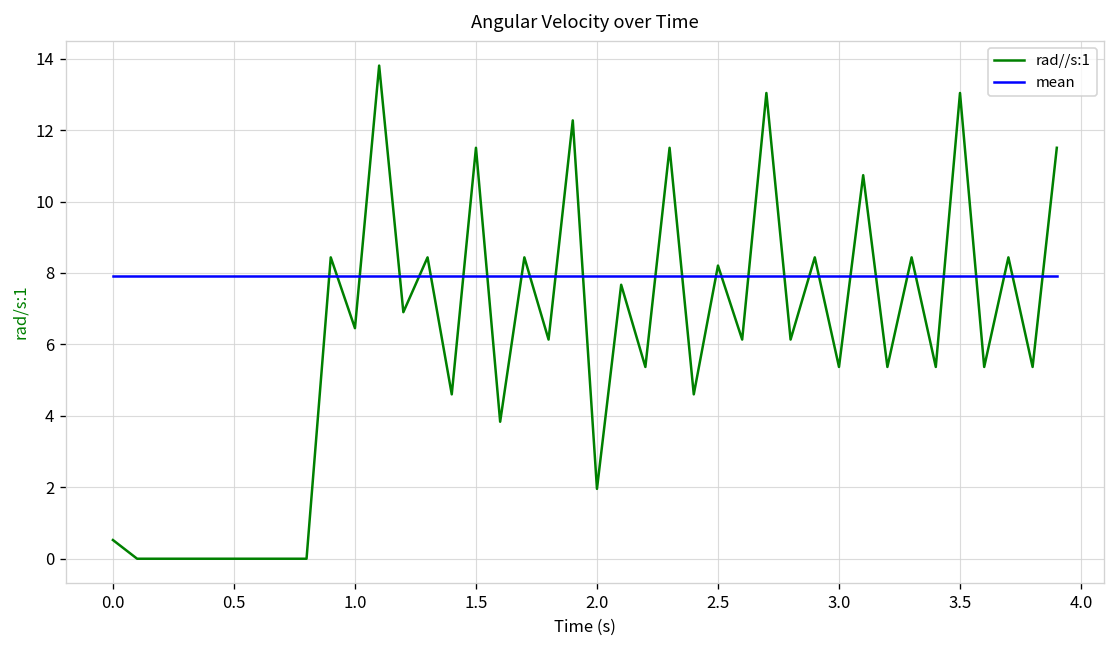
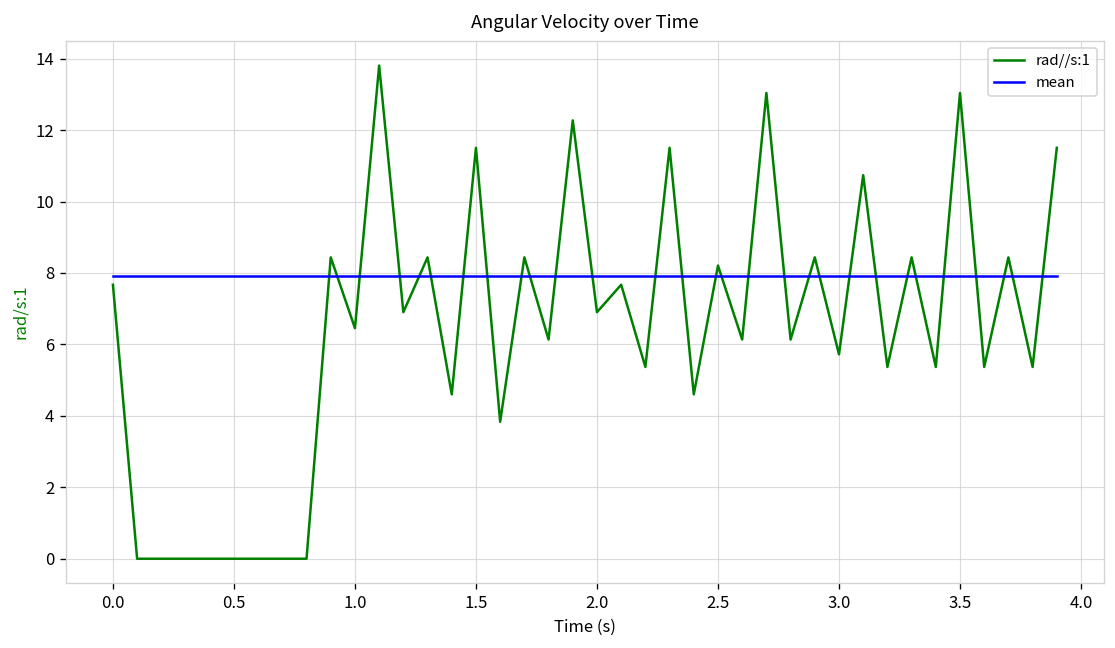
rad//s:1, 0.0: 0.5 -> 7.7
rad//s:1, 2.0: 2.0 -> 6.9
rad//s:1, 3.0: 5.4 -> 5.7
